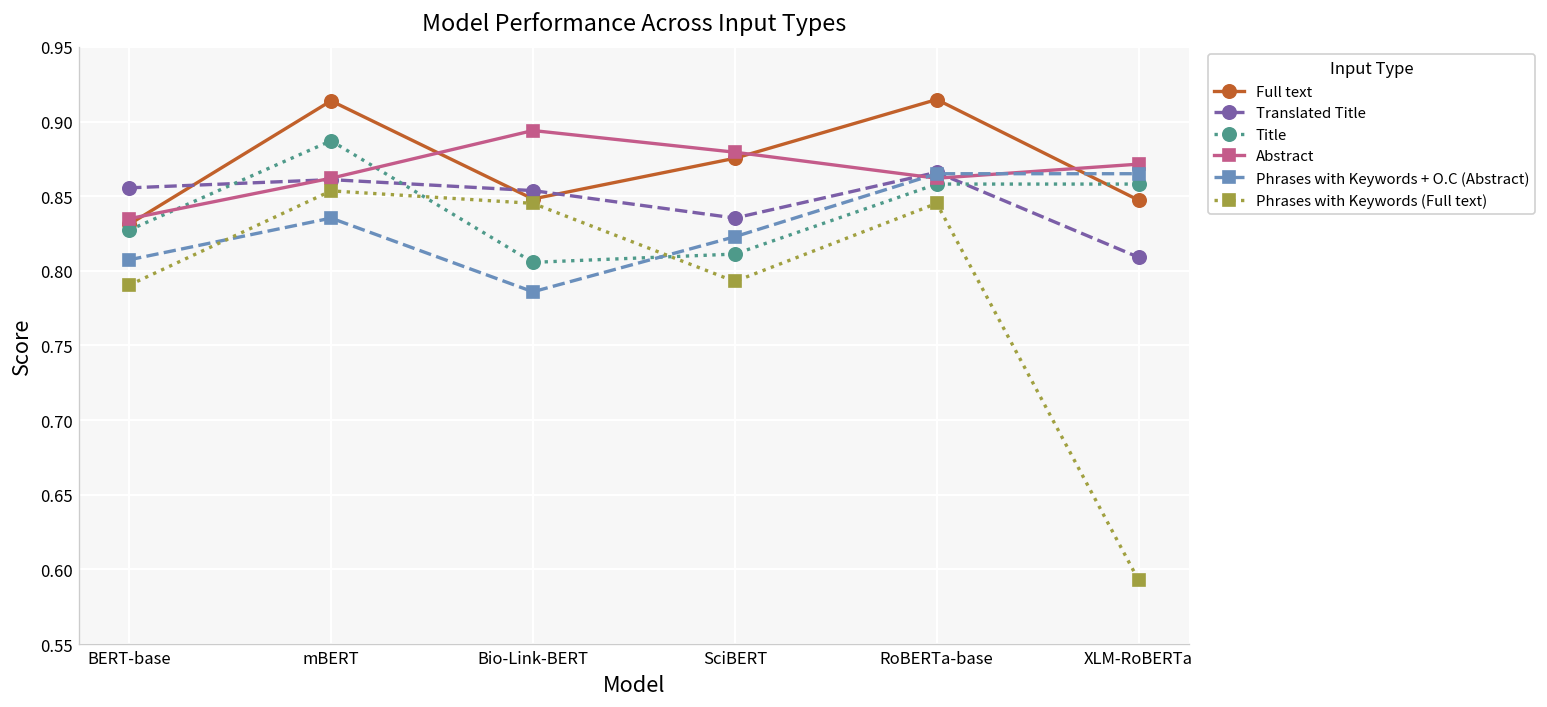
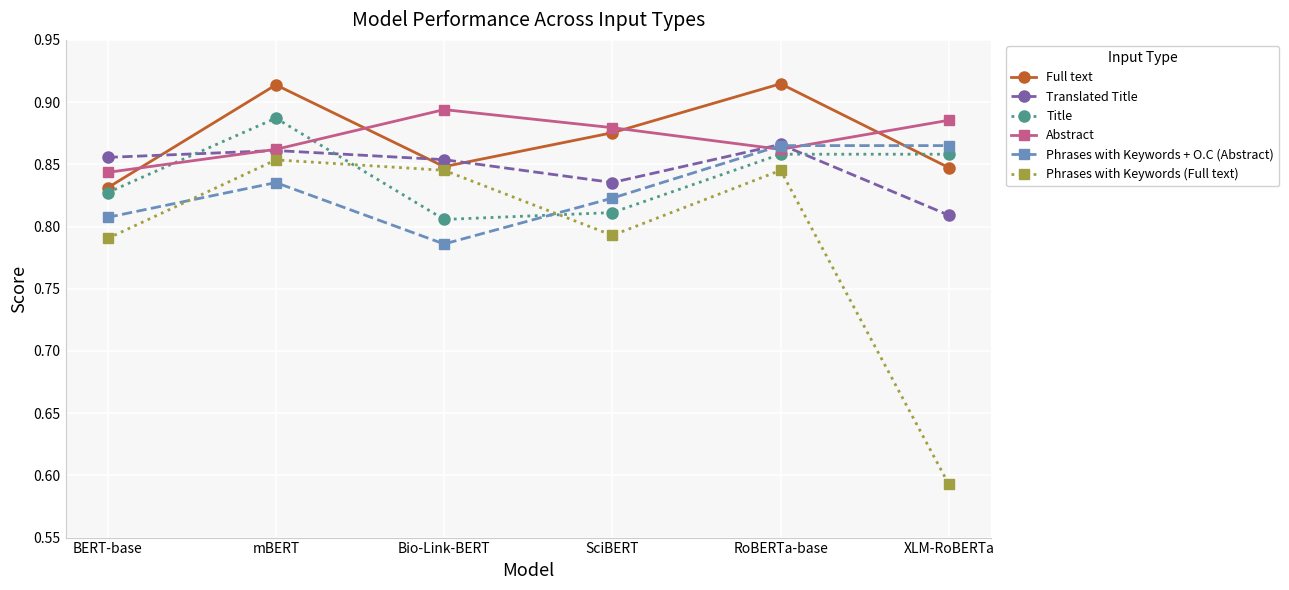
Abstract, BERT-base: 0.835 -> 0.844
Abstract, XLM-RoBERTa: 0.871 -> 0.885
